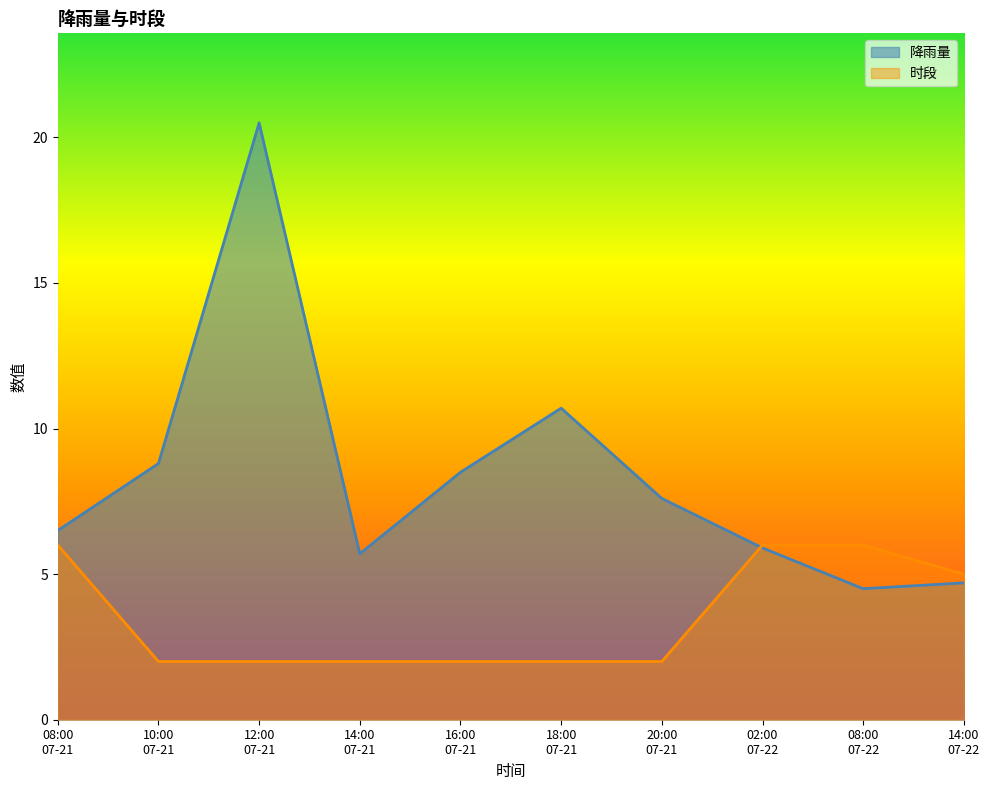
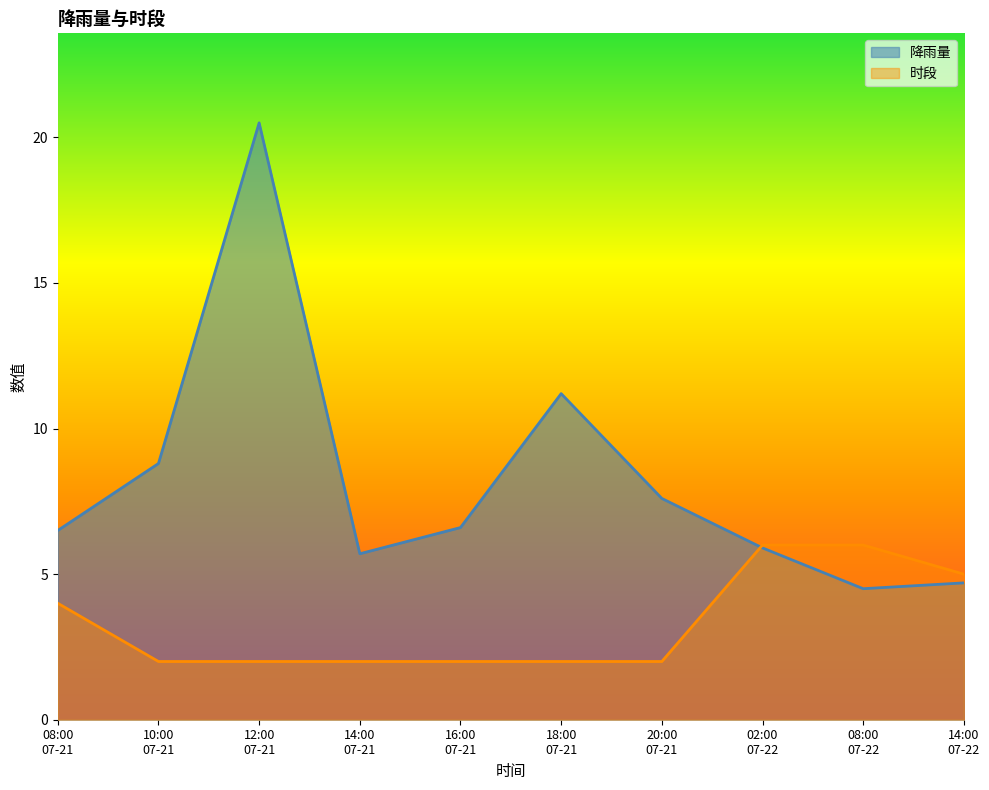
时段, 08:00 07-21: 6 -> 4
降雨量, 16:00 07-21: 8.5 -> 6.6
降雨量, 18:00 07-21: 10.7 -> 11.2
